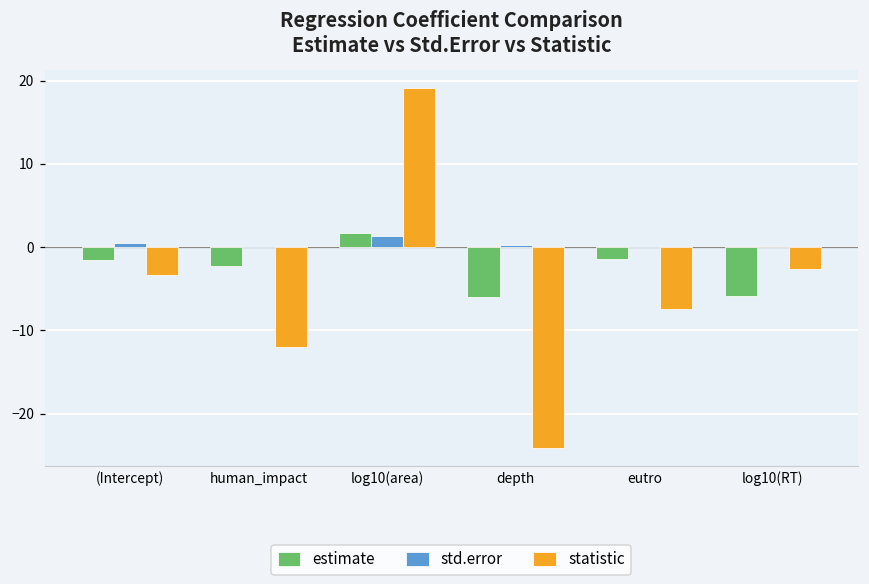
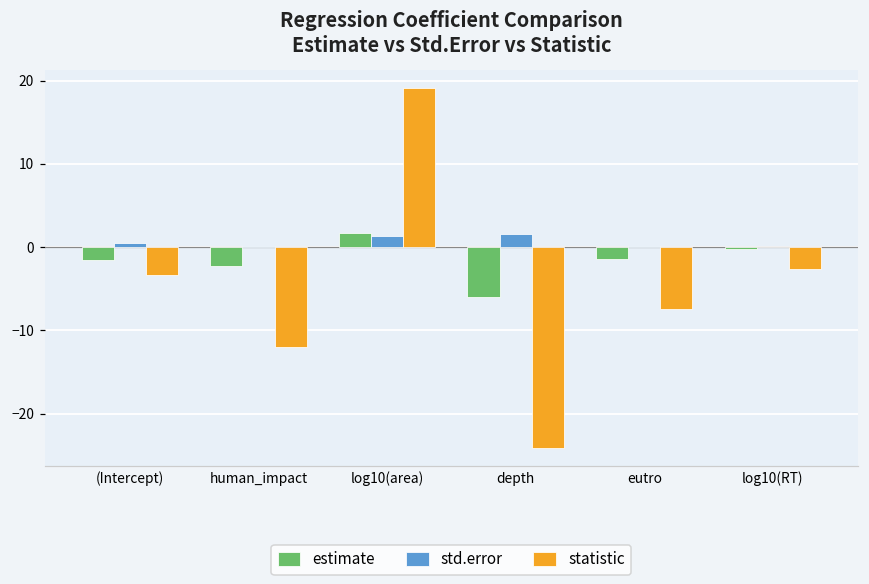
std.error, depth: 0 -> 2
estimate, log10(RT): -6 -> 0
